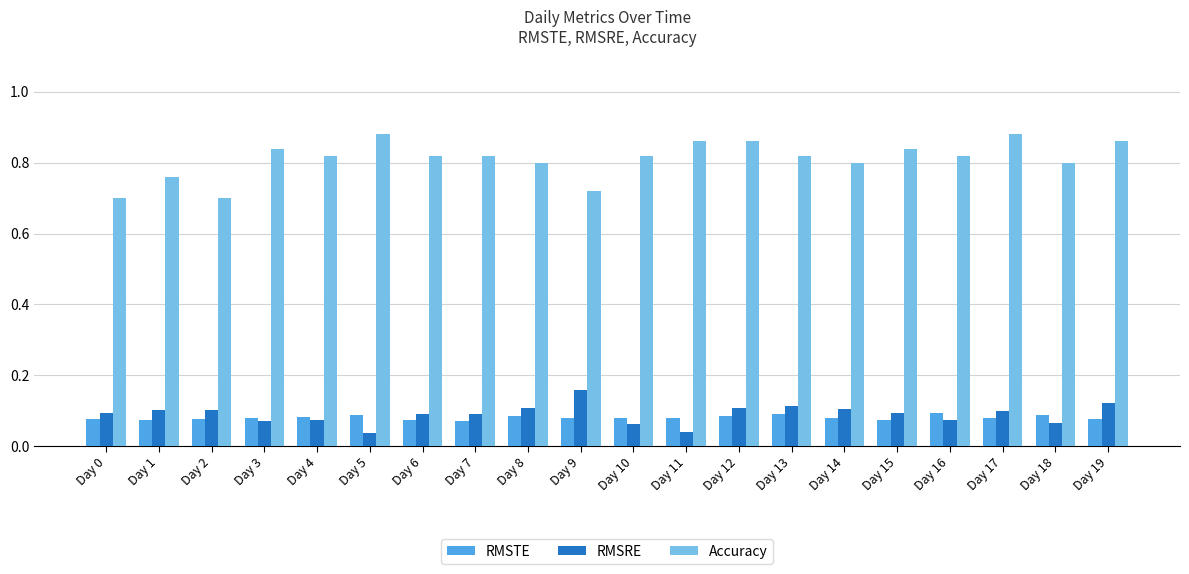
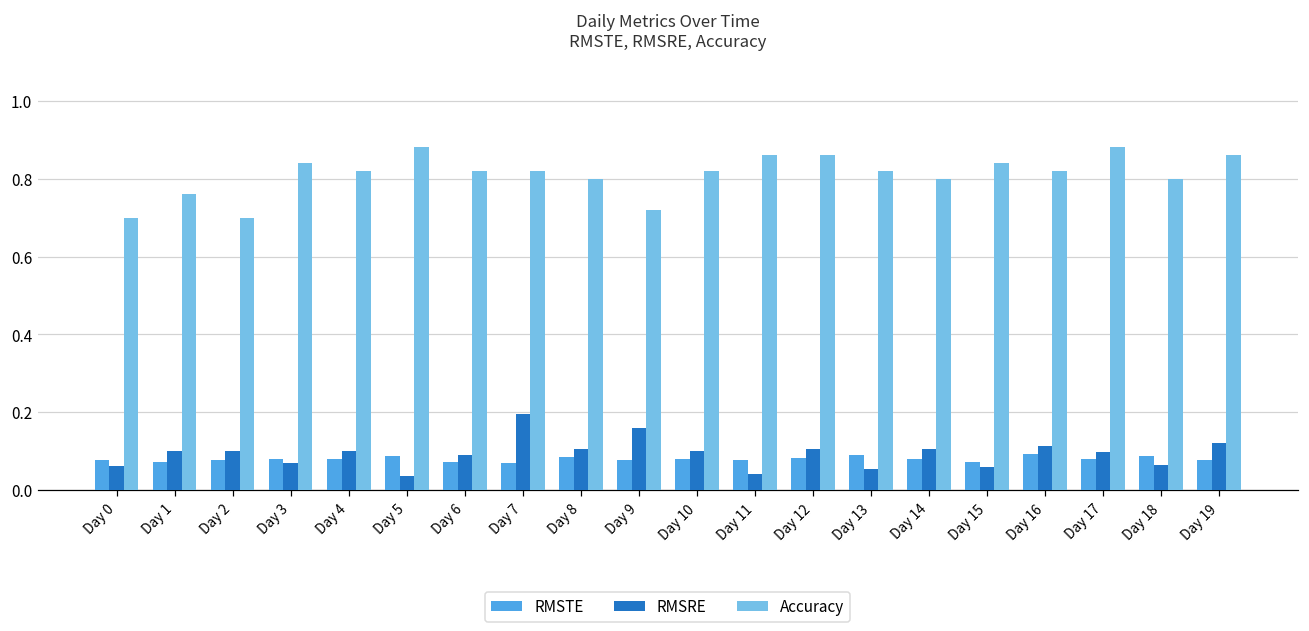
RMSRE, Day 0: 0.09 -> 0.06
RMSRE, Day 4: 0.07 -> 0.10
RMSRE, Day 7: 0.09 -> 0.20
RMSRE, Day 10: 0.06 -> 0.10
RMSRE, Day 13: 0.11 -> 0.05
RMSRE, Day 15: 0.09 -> 0.06
RMSRE, Day 16: 0.07 -> 0.12
